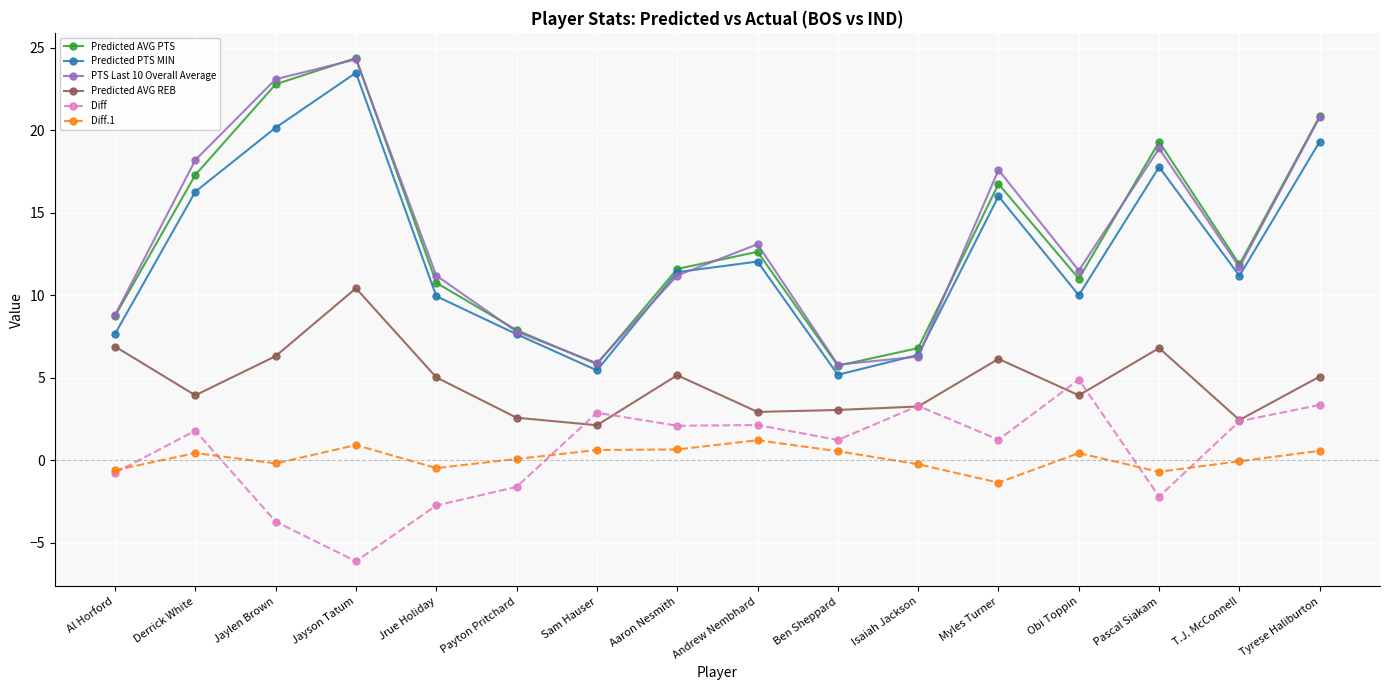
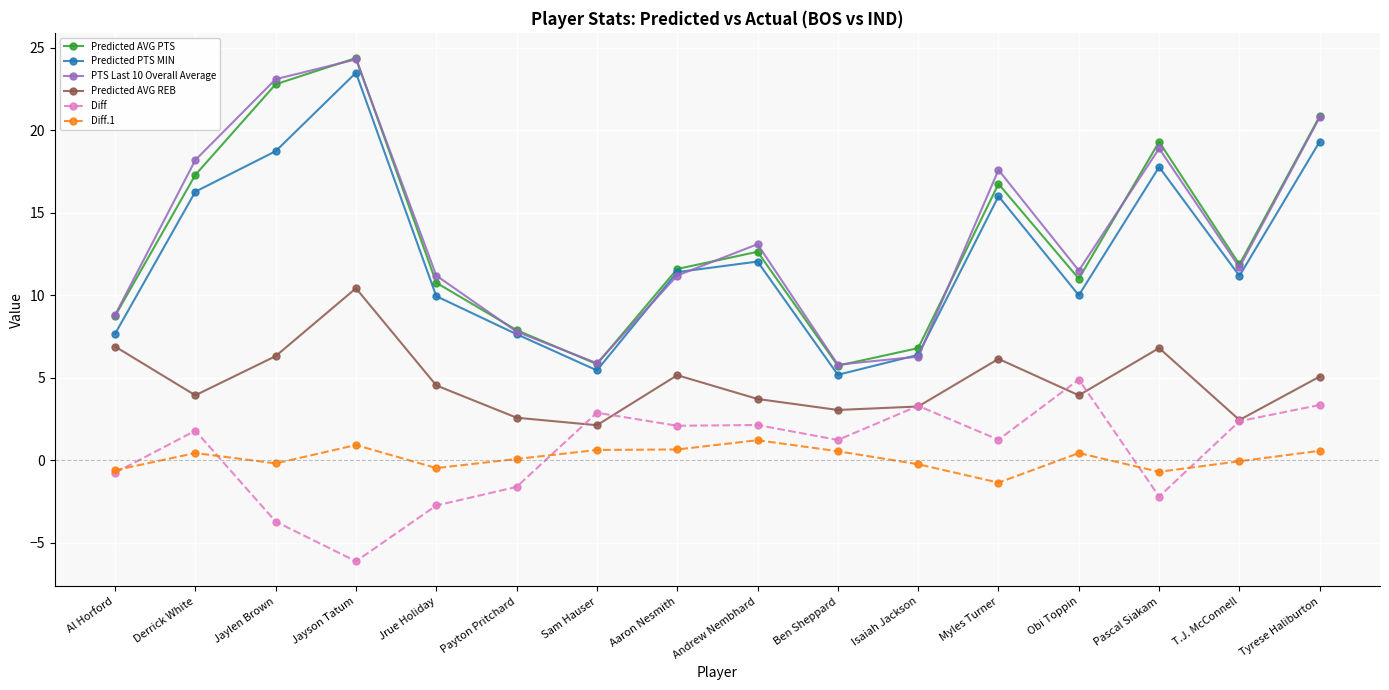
Predicted PTS MIN, Jaylen Brown: 20.2 -> 18.7
Predicted AVG REB, Jrue Holiday: 5.0 -> 4.5
Predicted AVG REB, Andrew Nembhard: 2.9 -> 3.7
